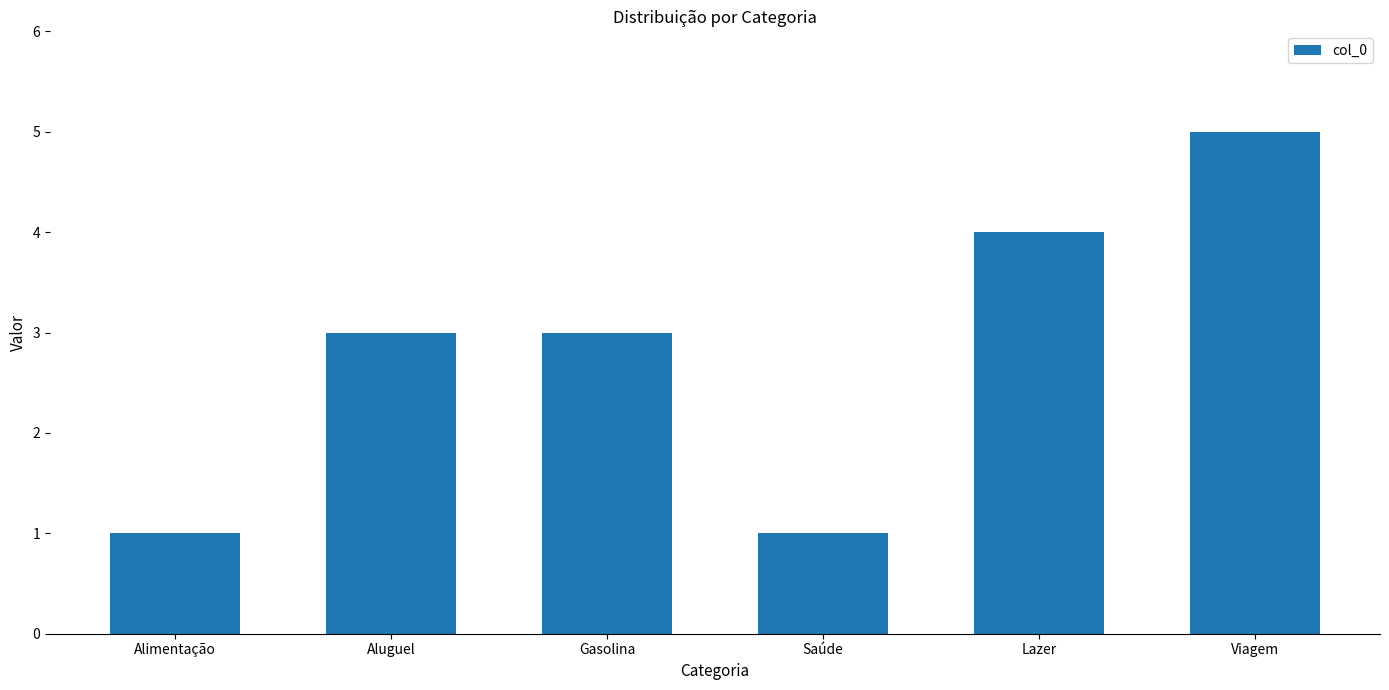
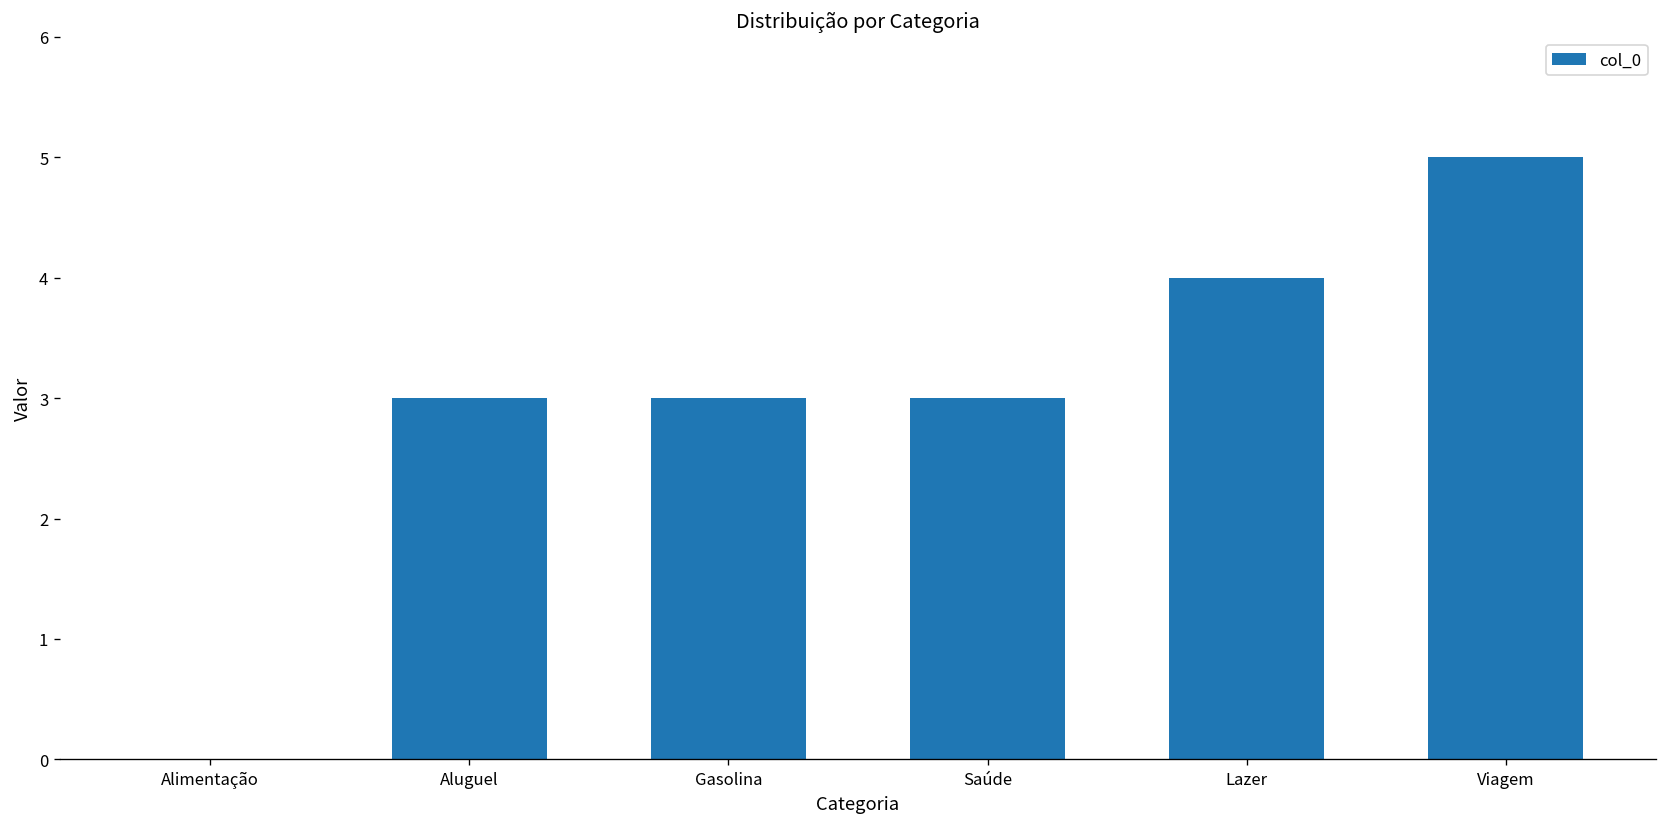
Alimentação: 1 -> 0
Saúde: 1 -> 3
